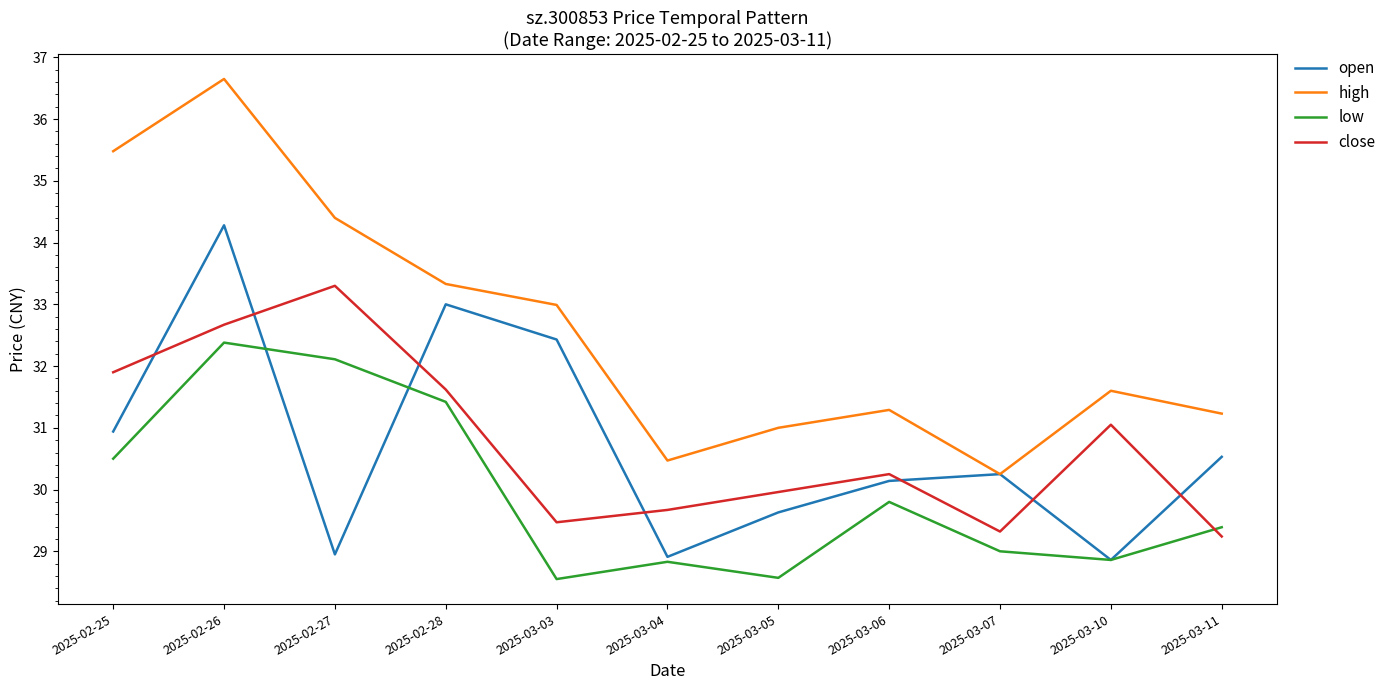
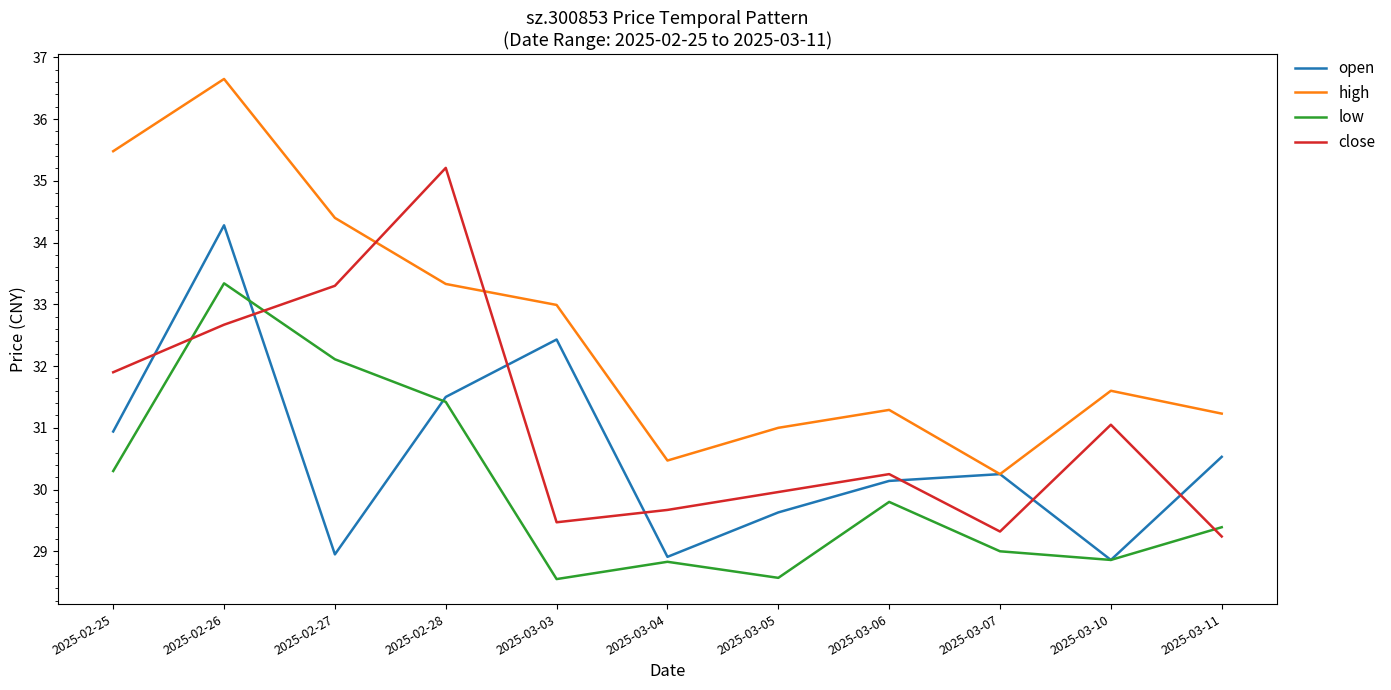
low, 2025-02-25: 30.5 -> 30.3
low, 2025-02-26: 32.4 -> 33.3
open, 2025-02-28: 33.0 -> 31.5
close, 2025-02-28: 31.6 -> 35.2
